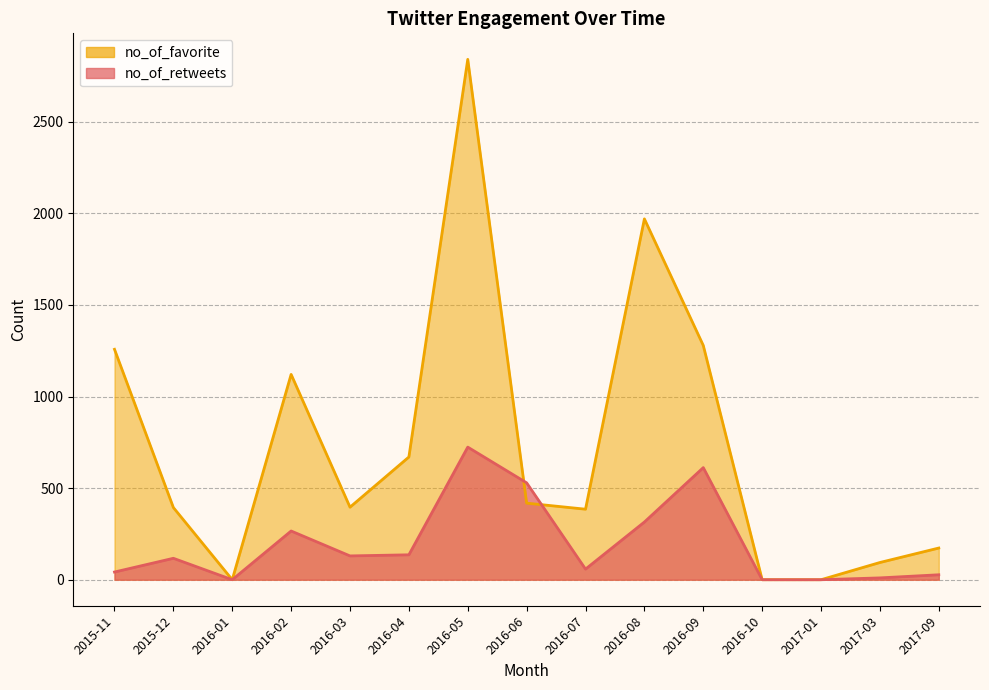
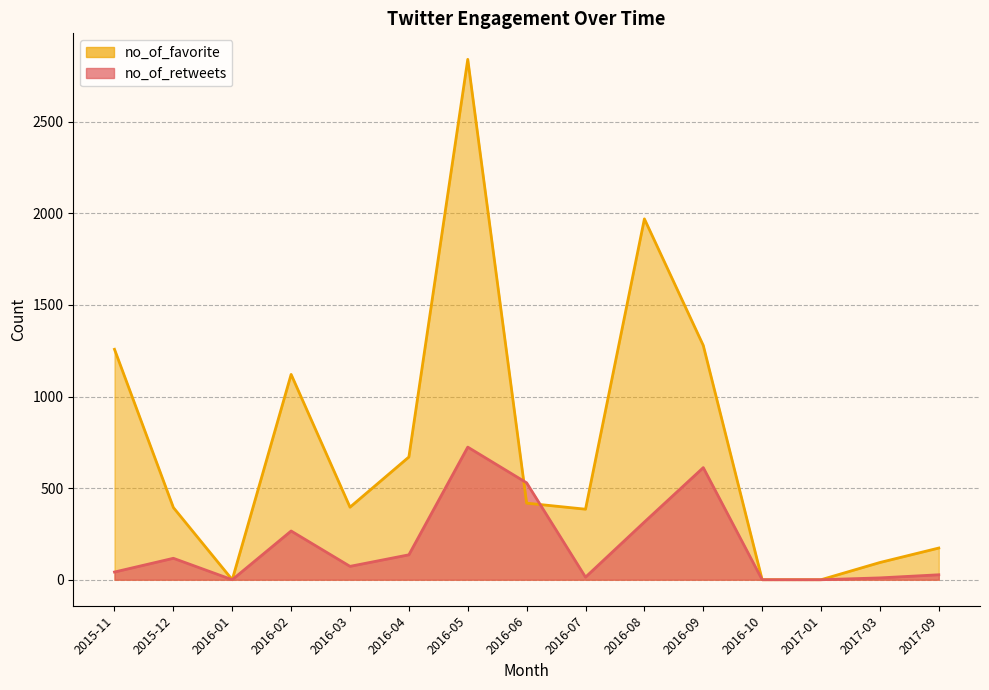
no_of_retweets, 2016-03: 130 -> 70
no_of_retweets, 2016-07: 60 -> 10
